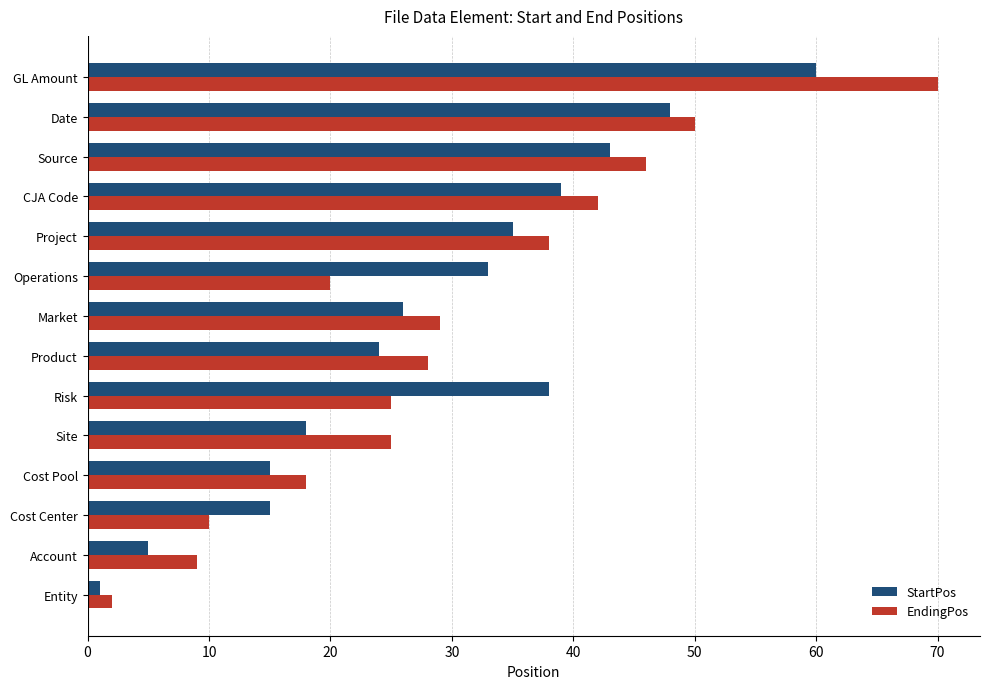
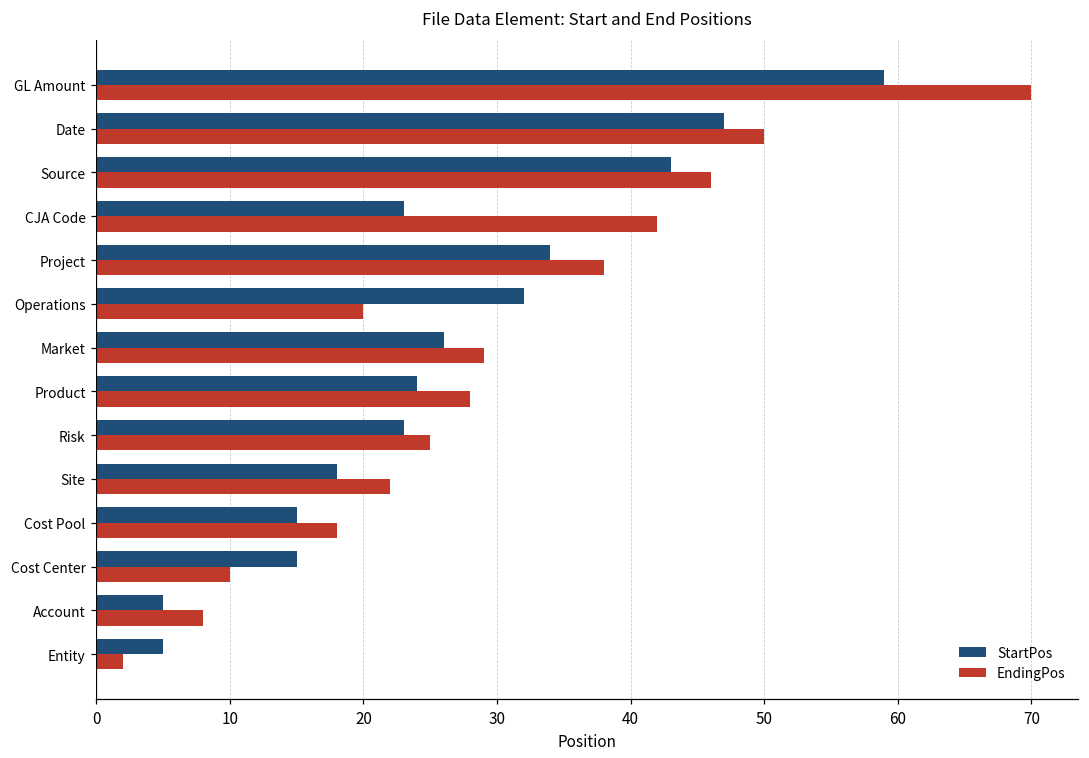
StartPos, GL Amount: 60 -> 59
StartPos, Date: 48 -> 47
StartPos, CJA Code: 39 -> 23
StartPos, Project: 35 -> 34
StartPos, Operations: 33 -> 32
StartPos, Risk: 38 -> 23
EndingPos, Site: 25 -> 22
EndingPos, Account: 9 -> 8
StartPos, Entity: 1 -> 5
